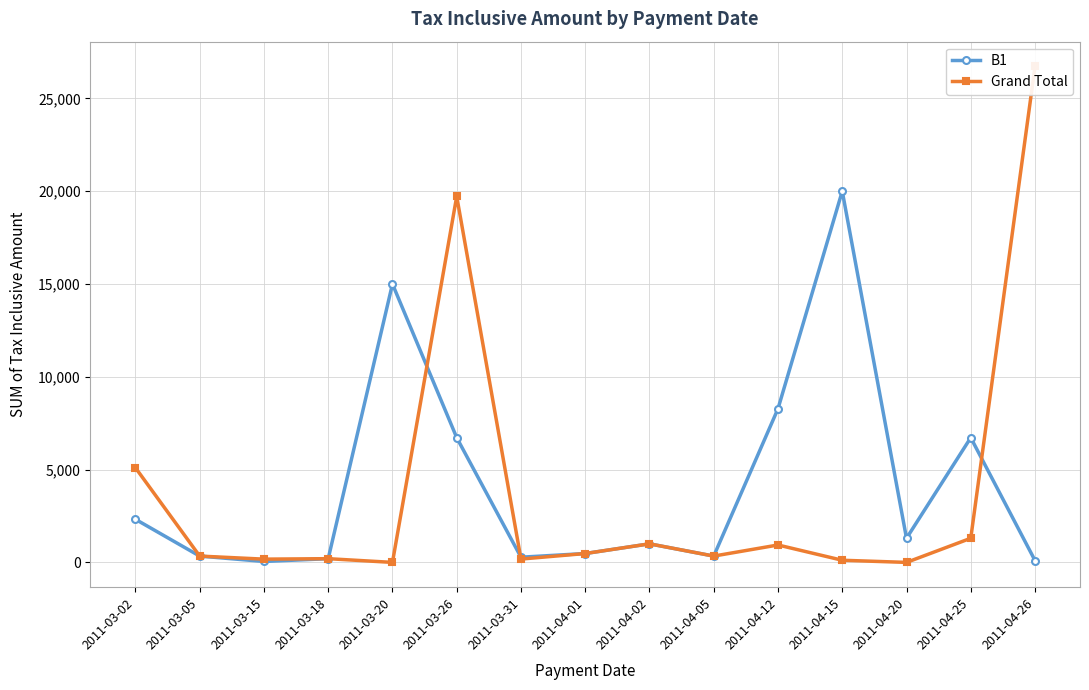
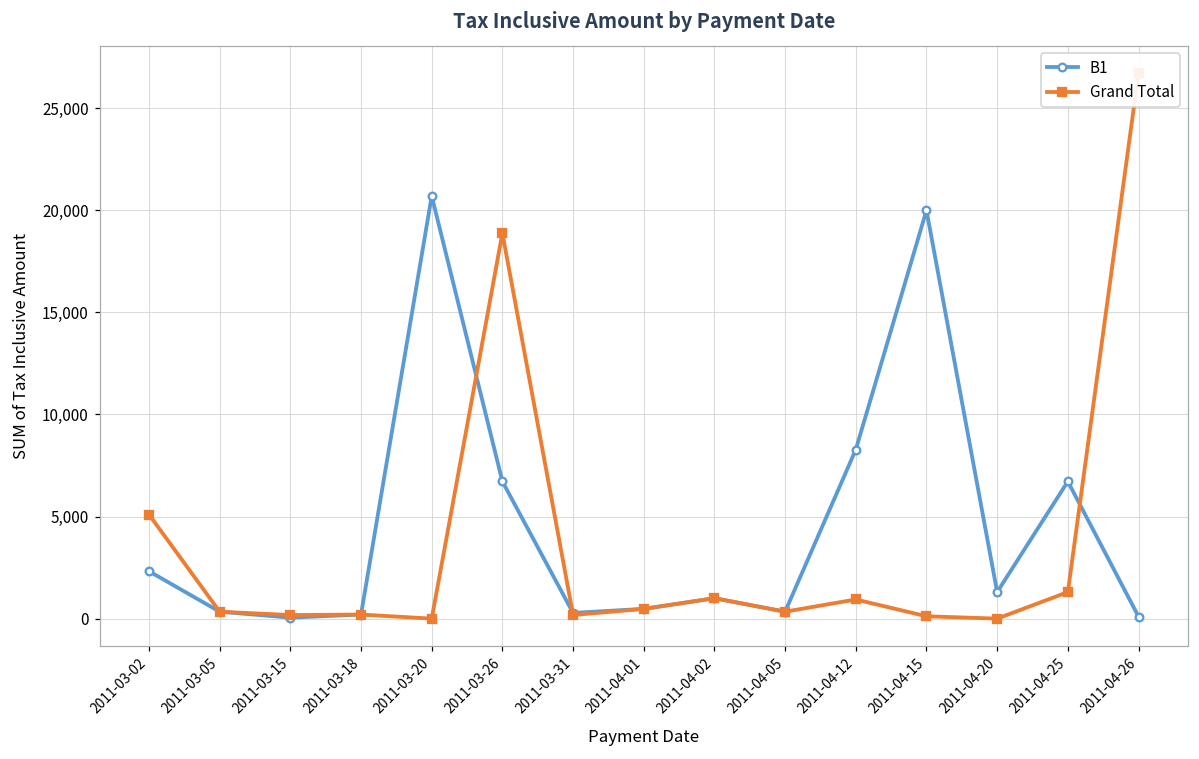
B1, 2011-03-20: 15,000 -> 20,700
Grand Total, 2011-03-26: 19,700 -> 18,900
